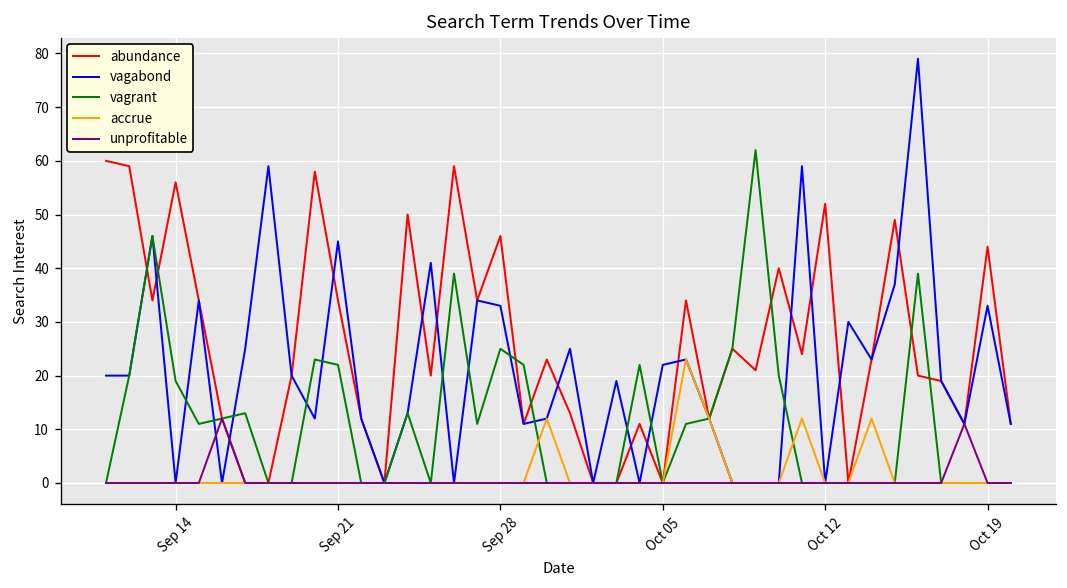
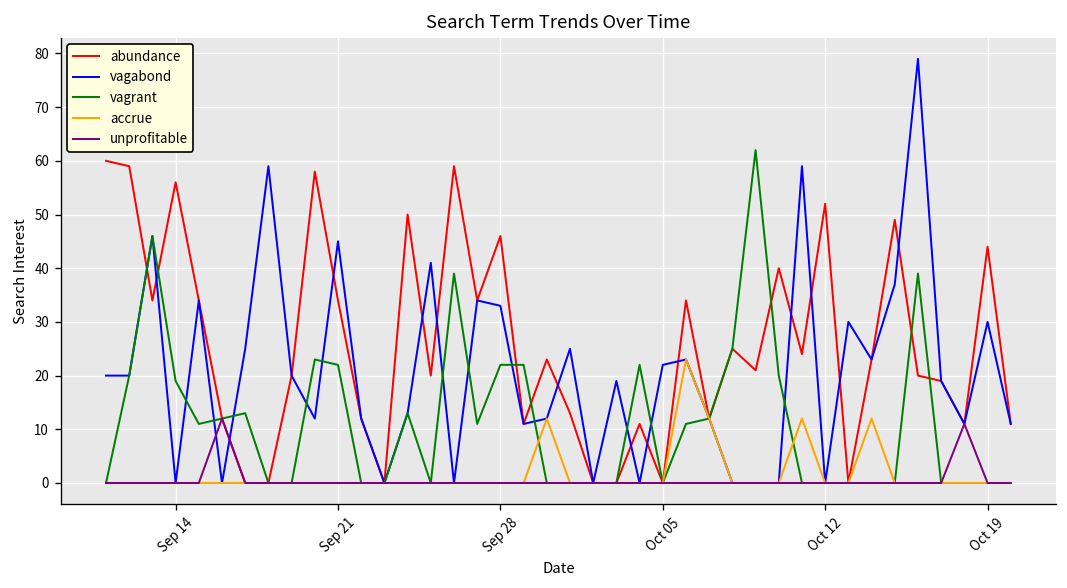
vagrant, Sep 28: 25 -> 22
vagabond, Oct 19: 33 -> 30
